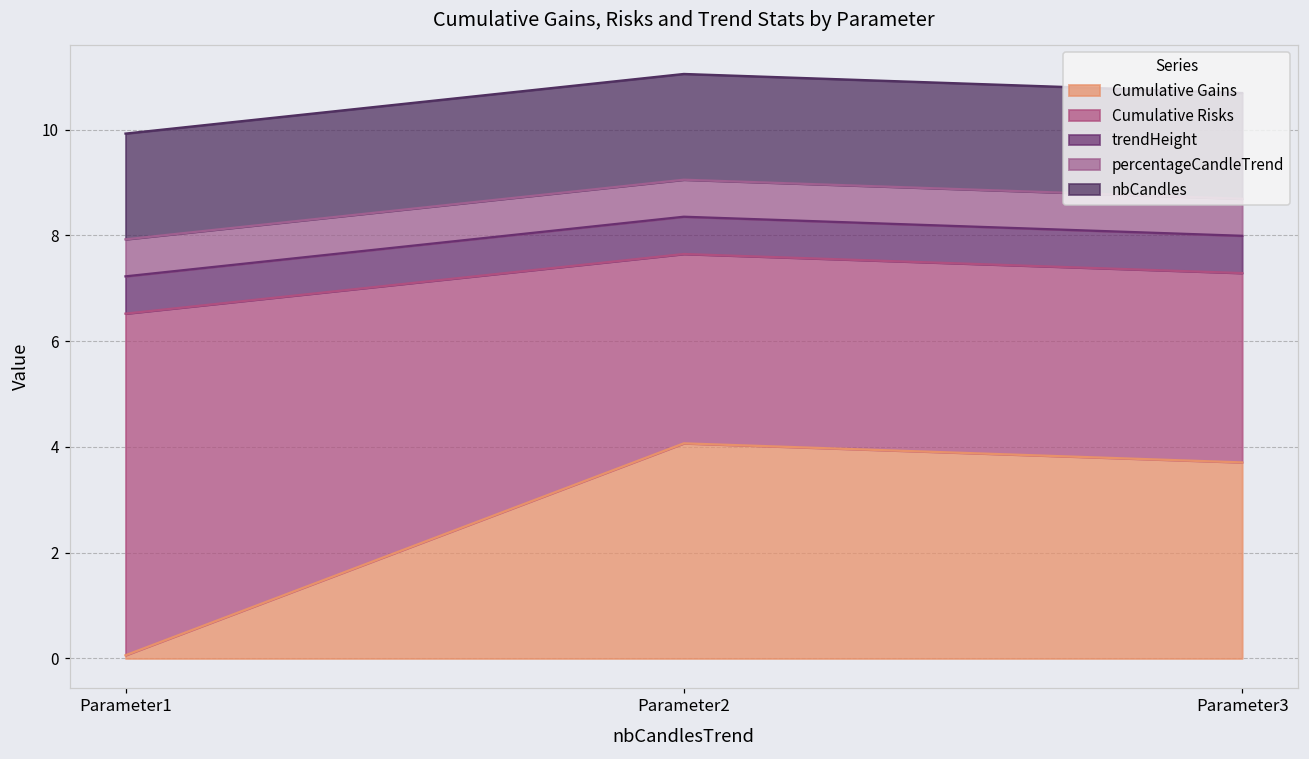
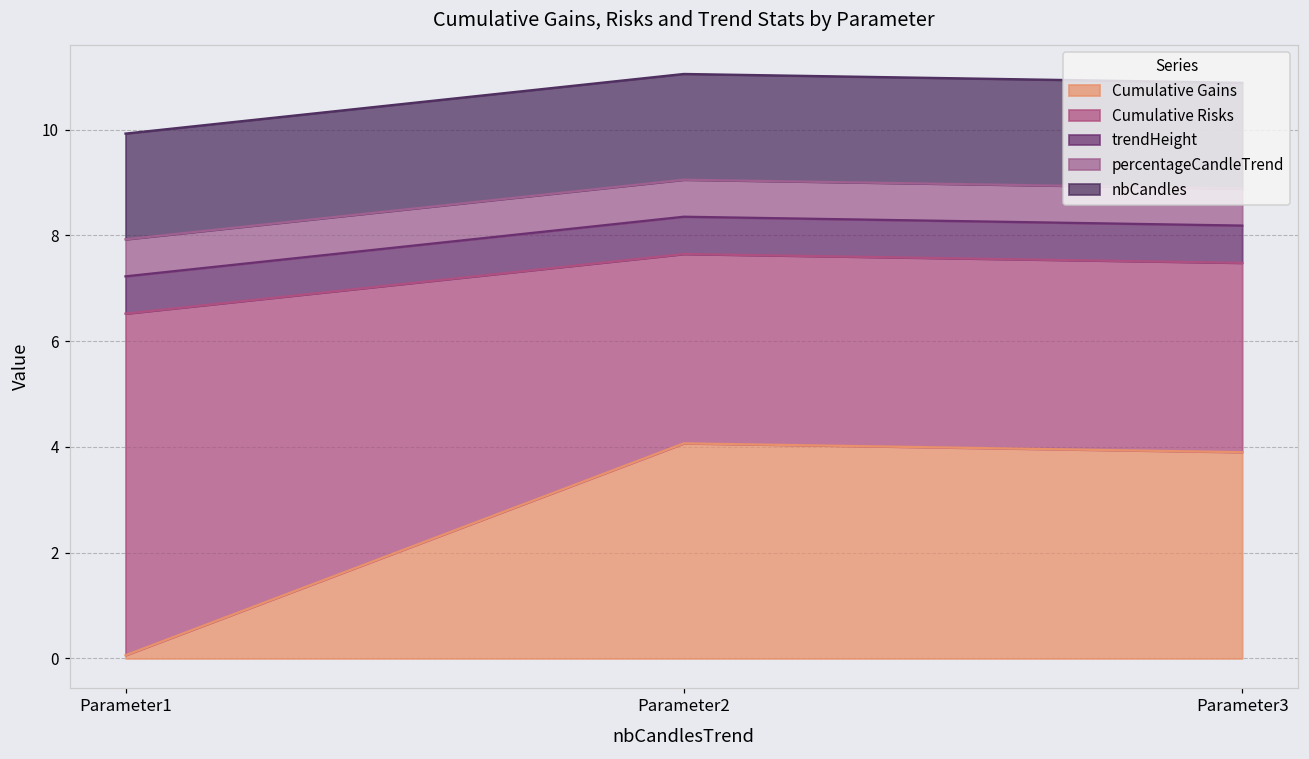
Cumulative Gains, Parameter3: 3.7 -> 3.9
